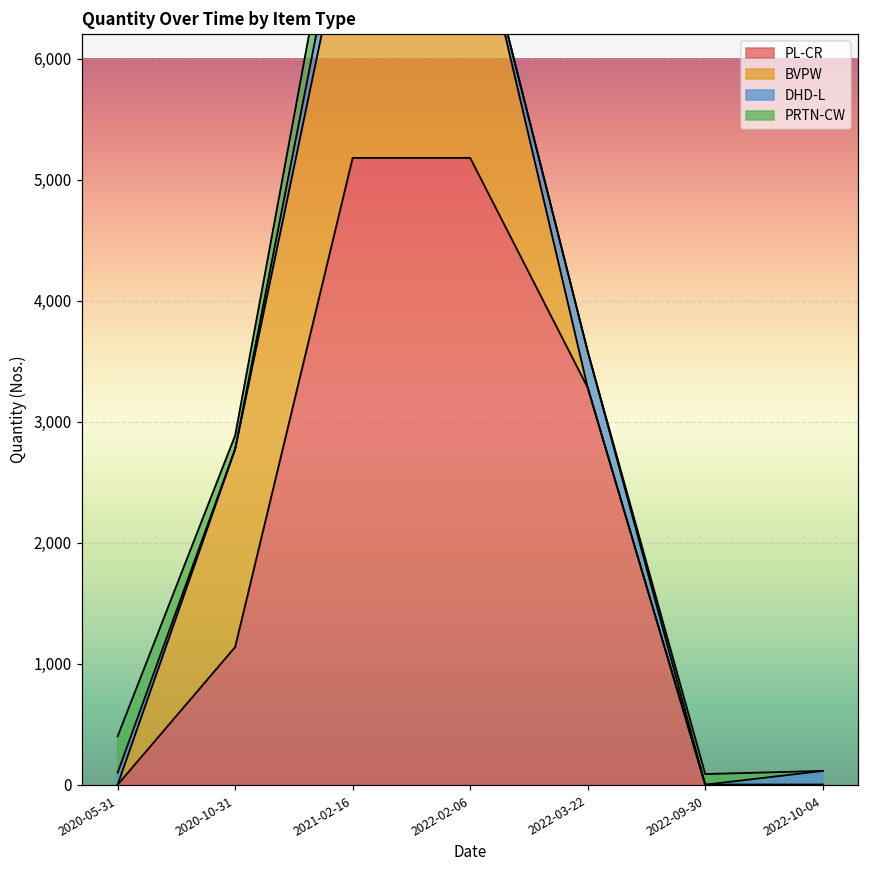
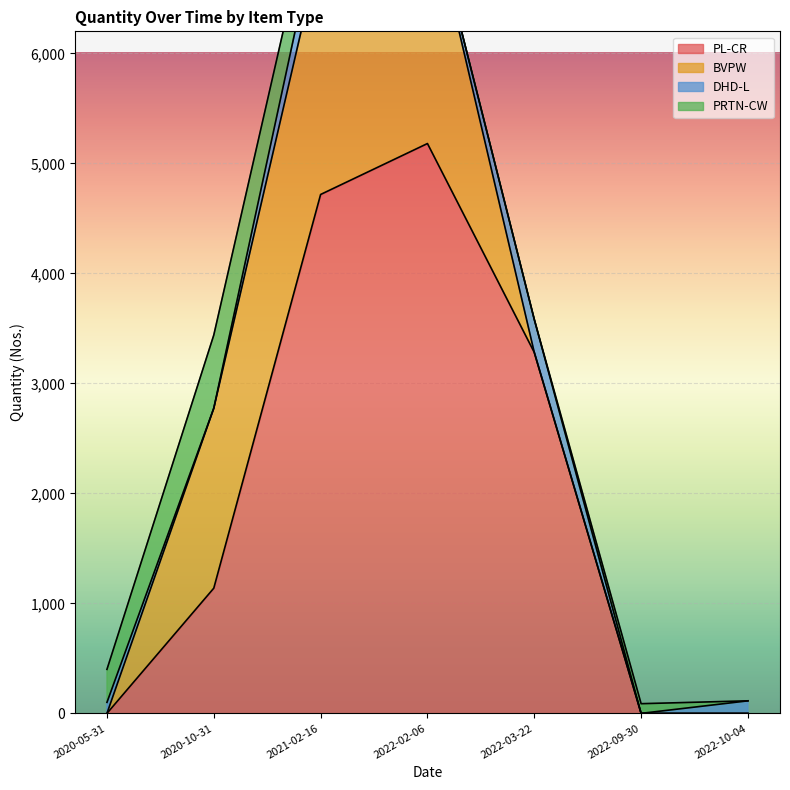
PRTN-CW, 2020-10-31: 110 -> 670
PL-CR, 2021-02-16: 5,180 -> 4,720
